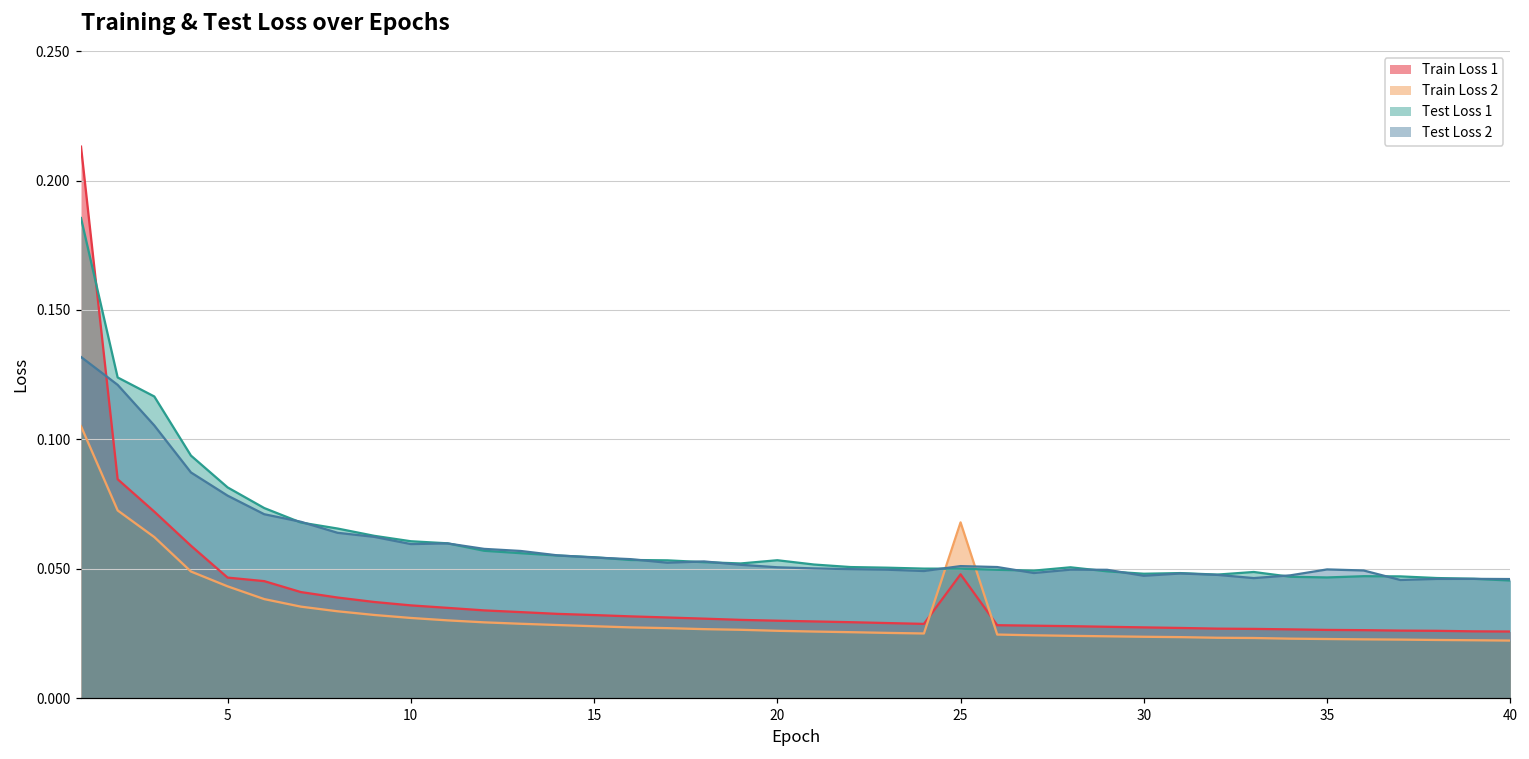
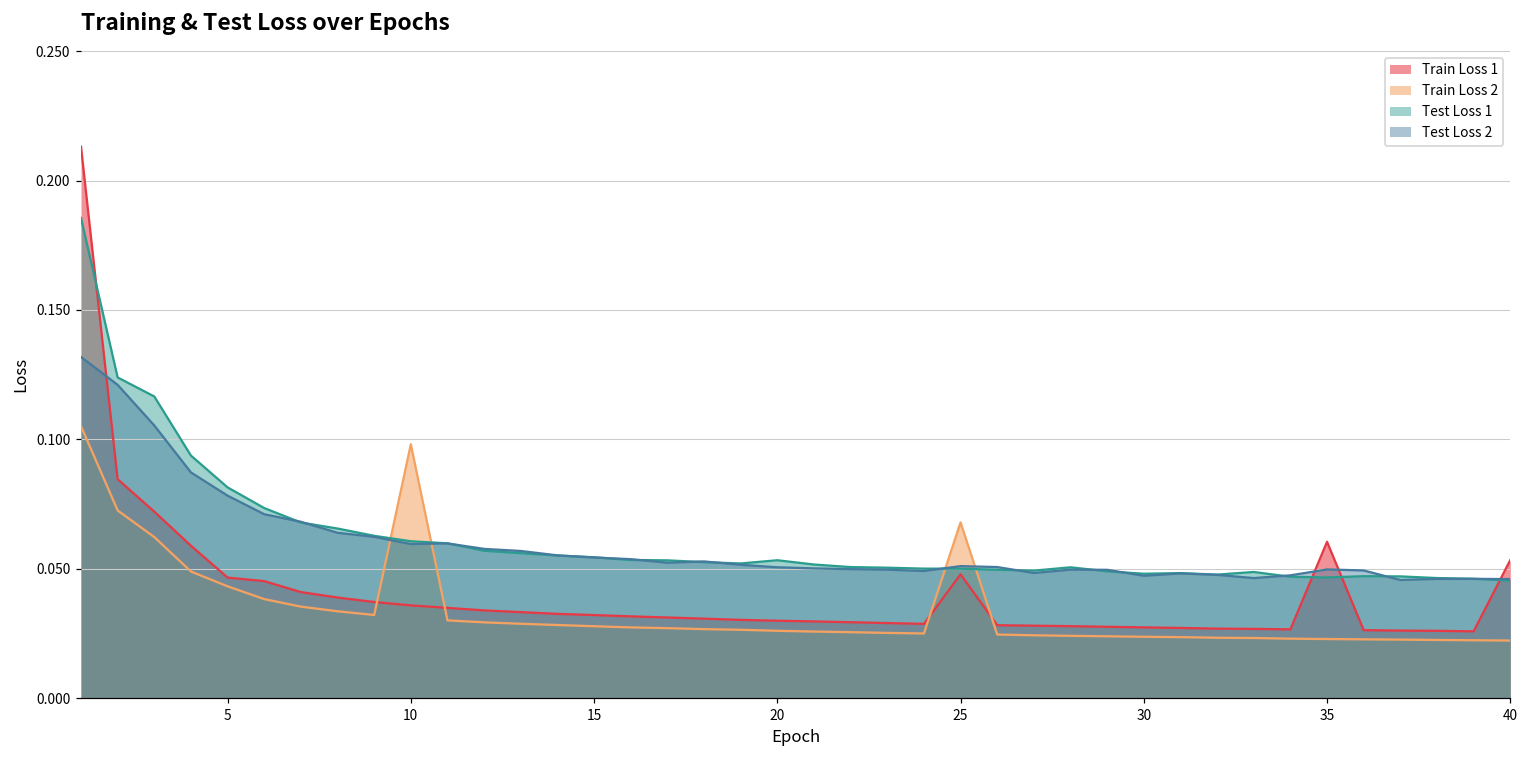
Train Loss 2, 10: 0.031 -> 0.098
Train Loss 1, 35: 0.026 -> 0.060
Train Loss 1, 40: 0.026 -> 0.053
